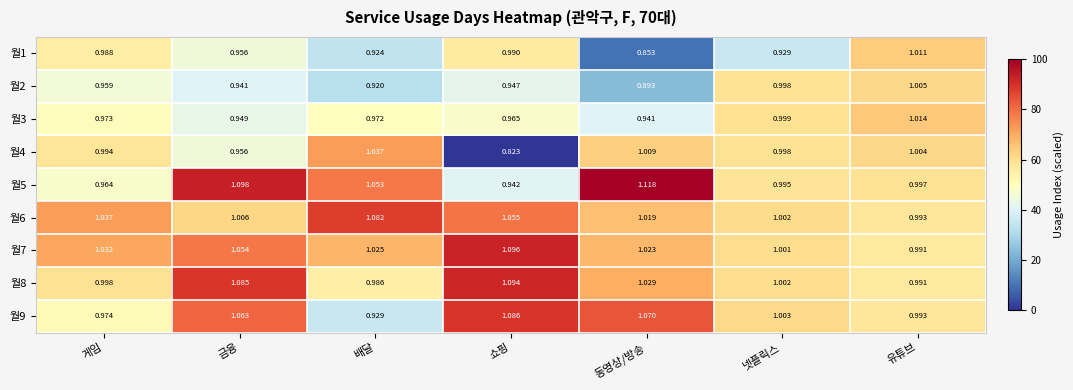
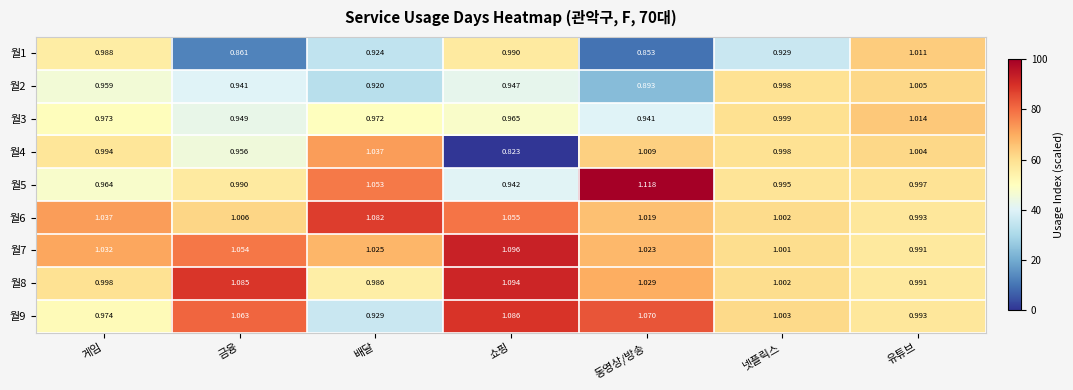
월1, 금융: 0.956 -> 0.861
월5, 금융: 1.098 -> 0.990
